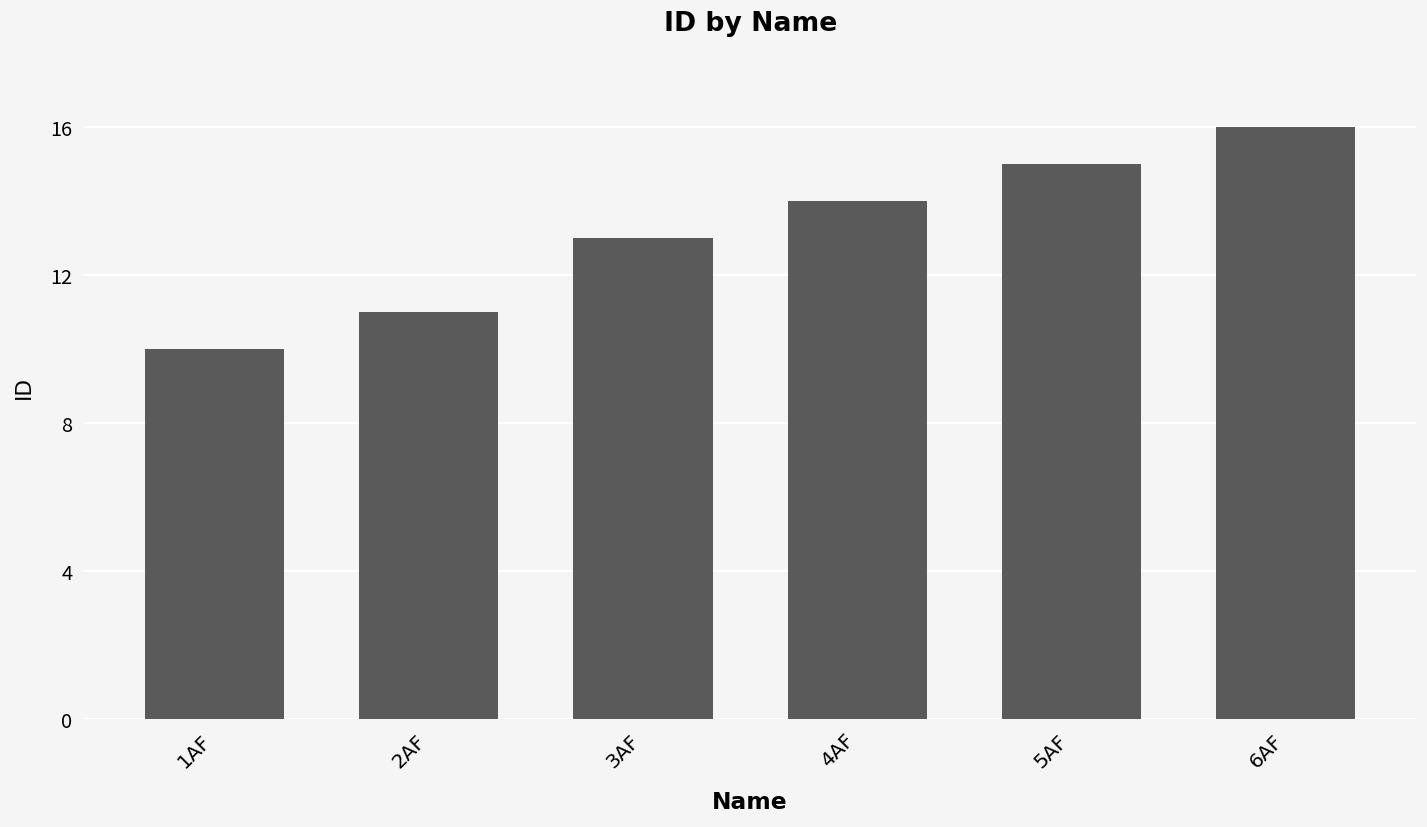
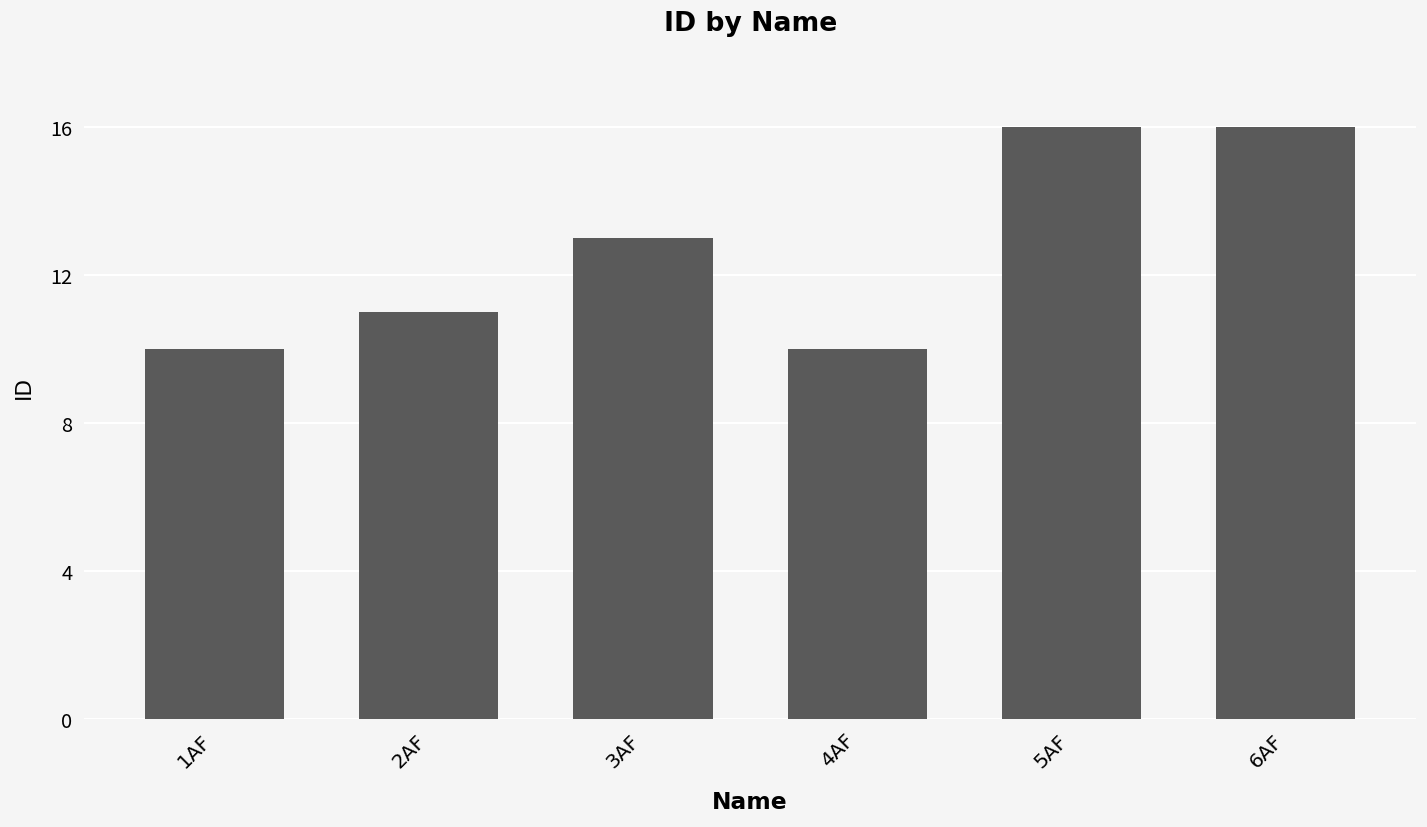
4AF: 14 -> 10
5AF: 15 -> 16
